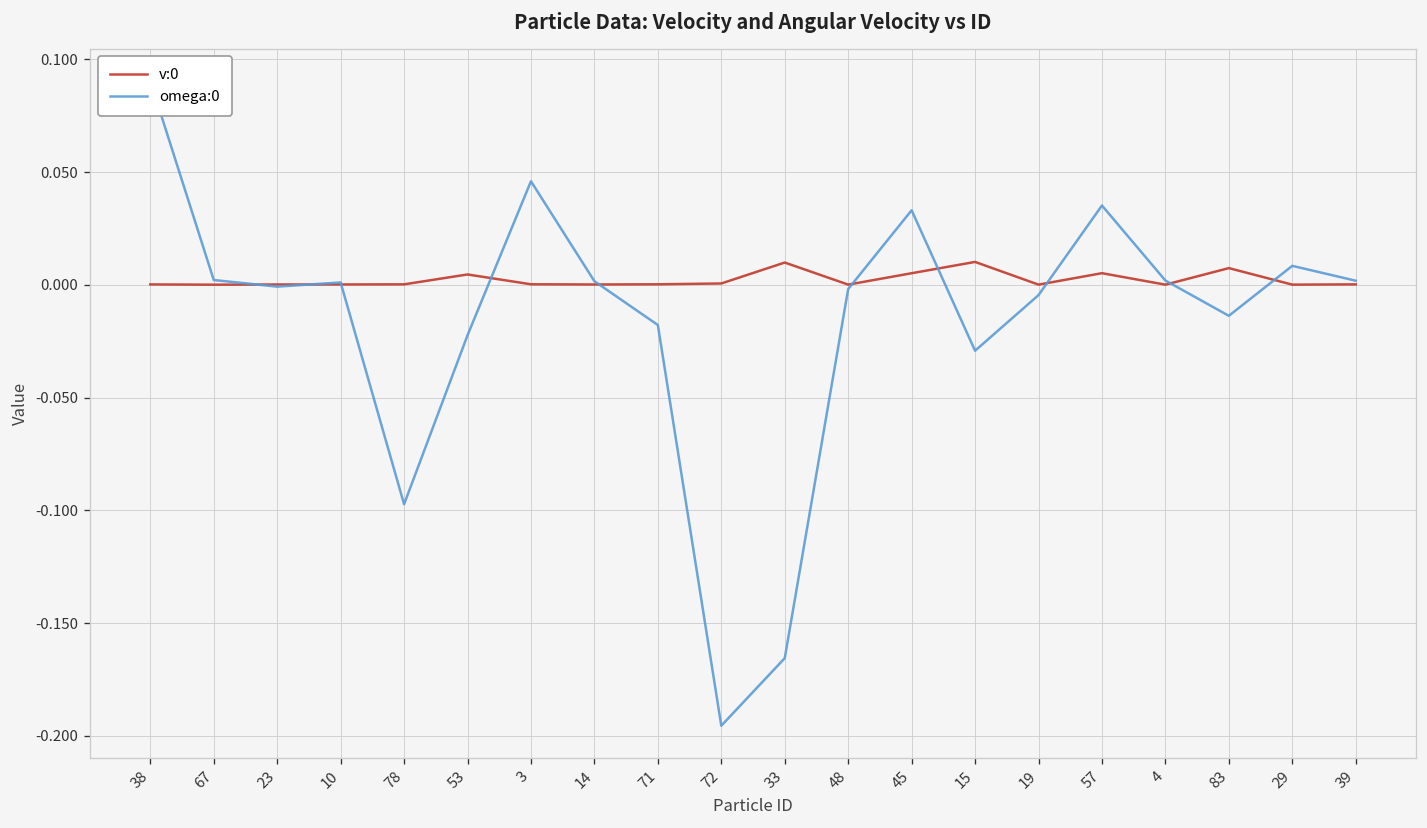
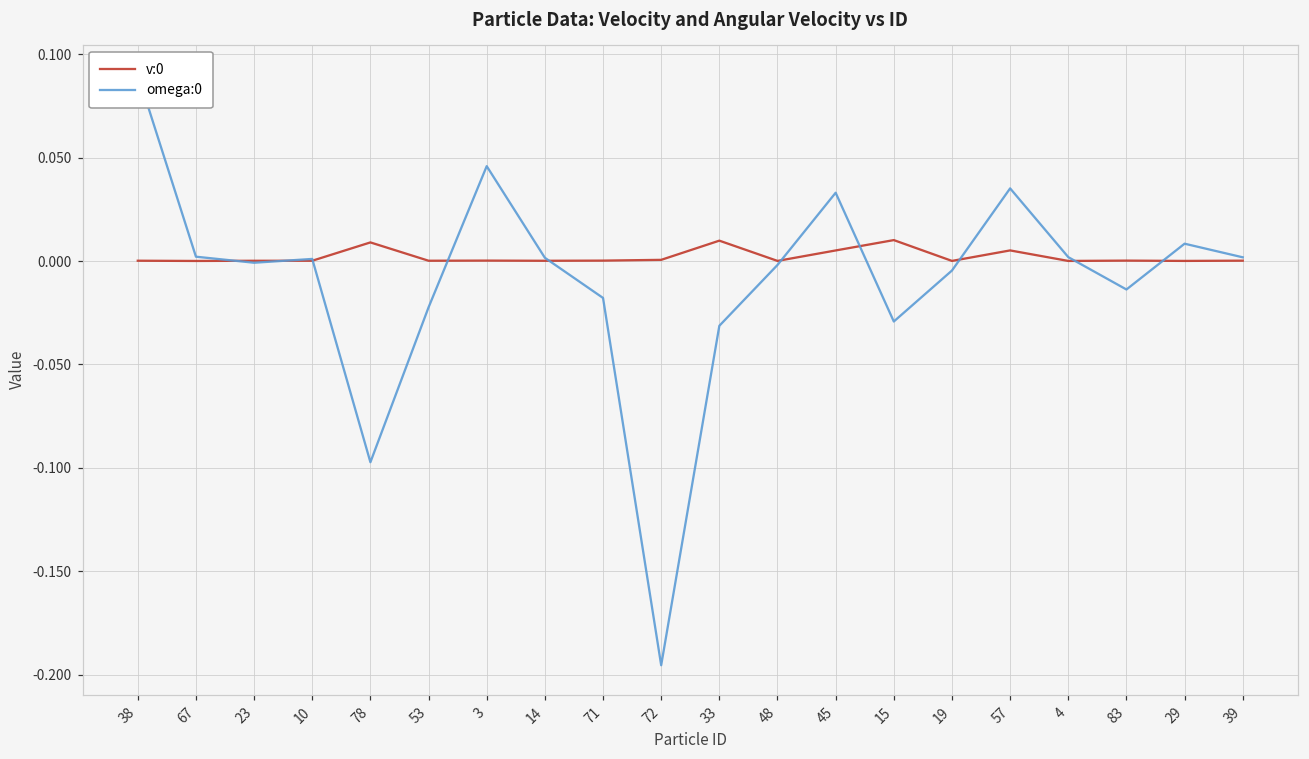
v:0, 78: 0.000 -> 0.009
v:0, 53: 0.005 -> 0.000
omega:0, 33: -0.166 -> -0.031
v:0, 83: 0.007 -> 0.000
